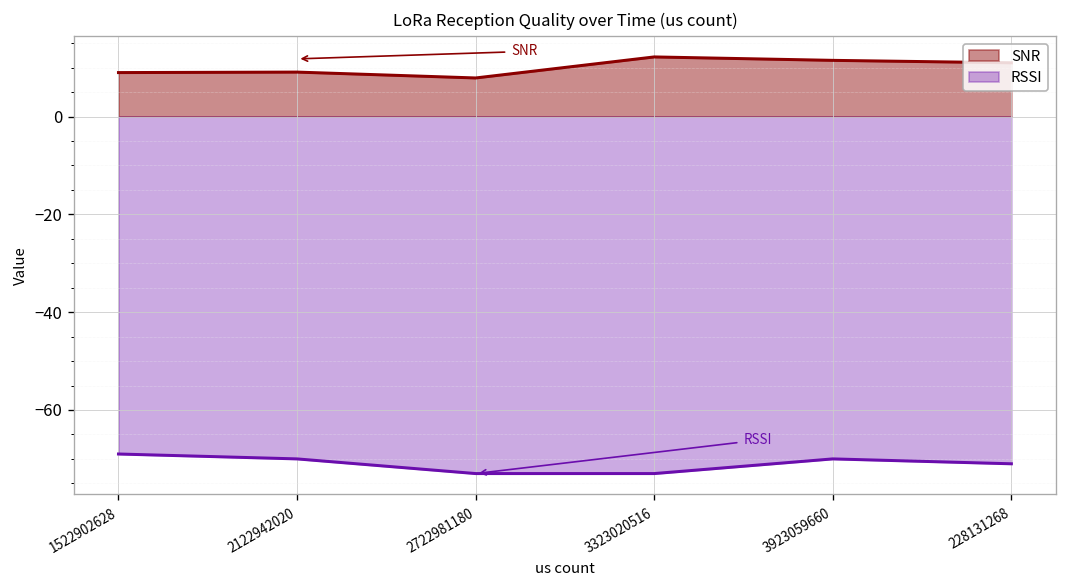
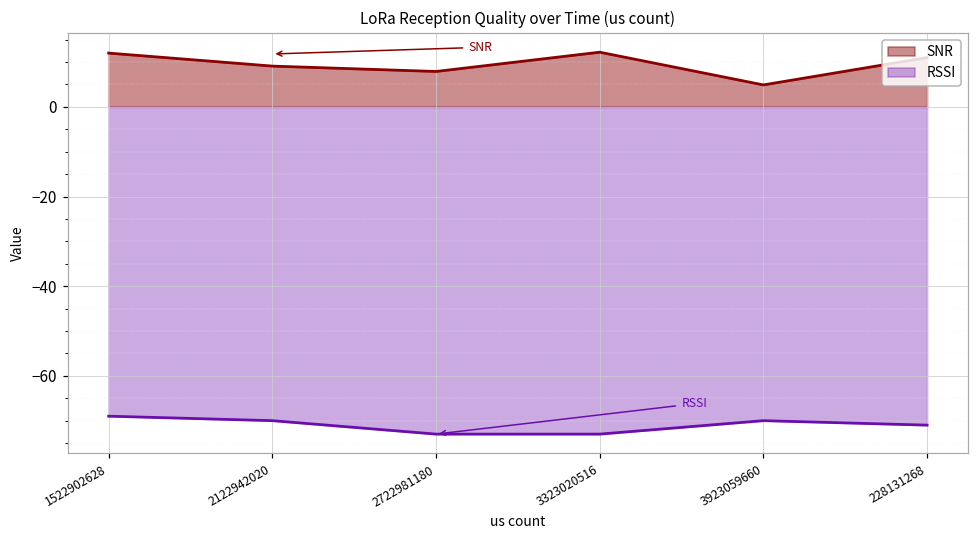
SNR, 1522902628: 9 -> 12
SNR, 3923059660: 12 -> 5
